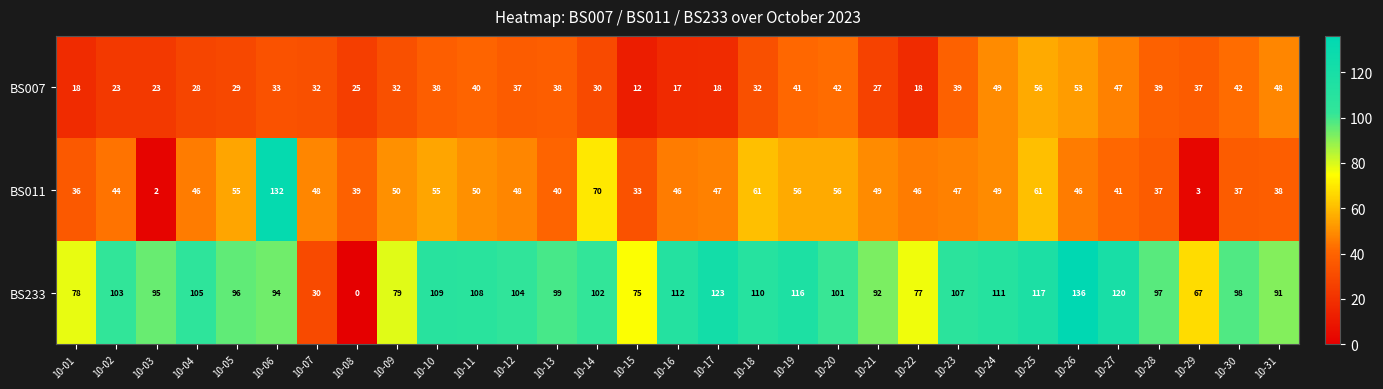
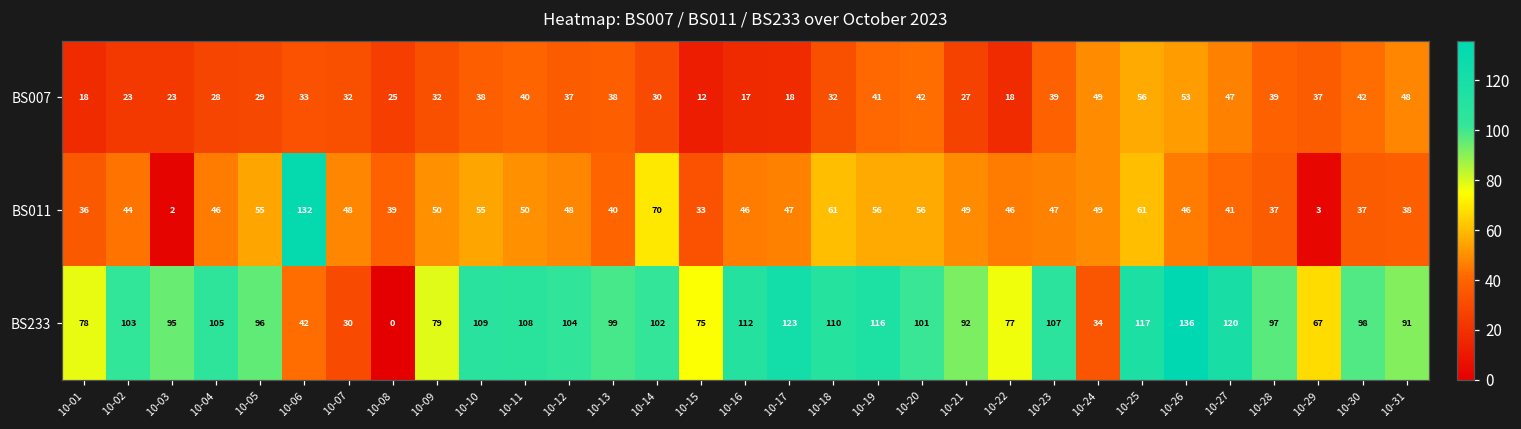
BS233, 10-06: 94 -> 42
BS233, 10-24: 111 -> 34
